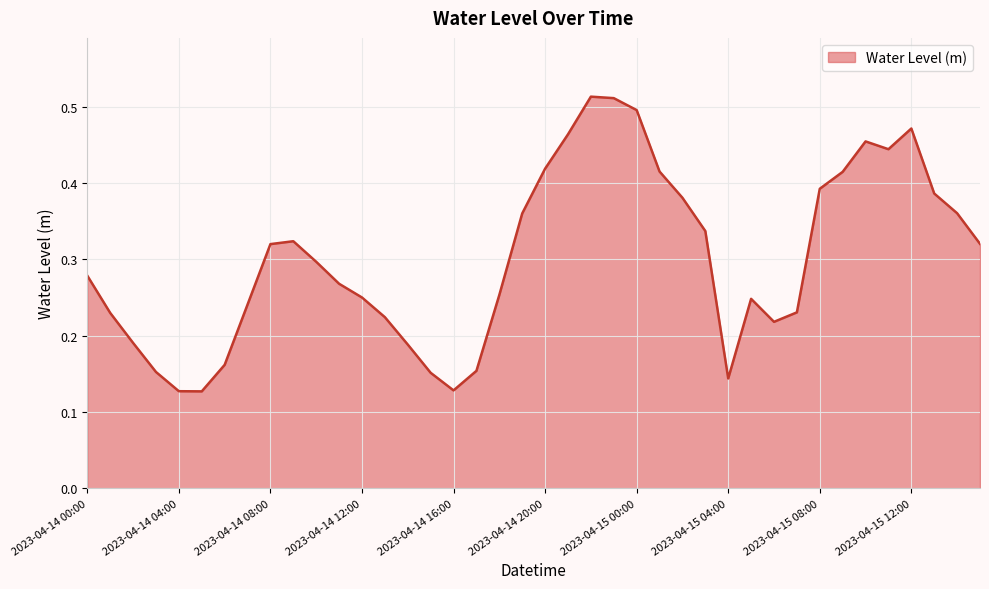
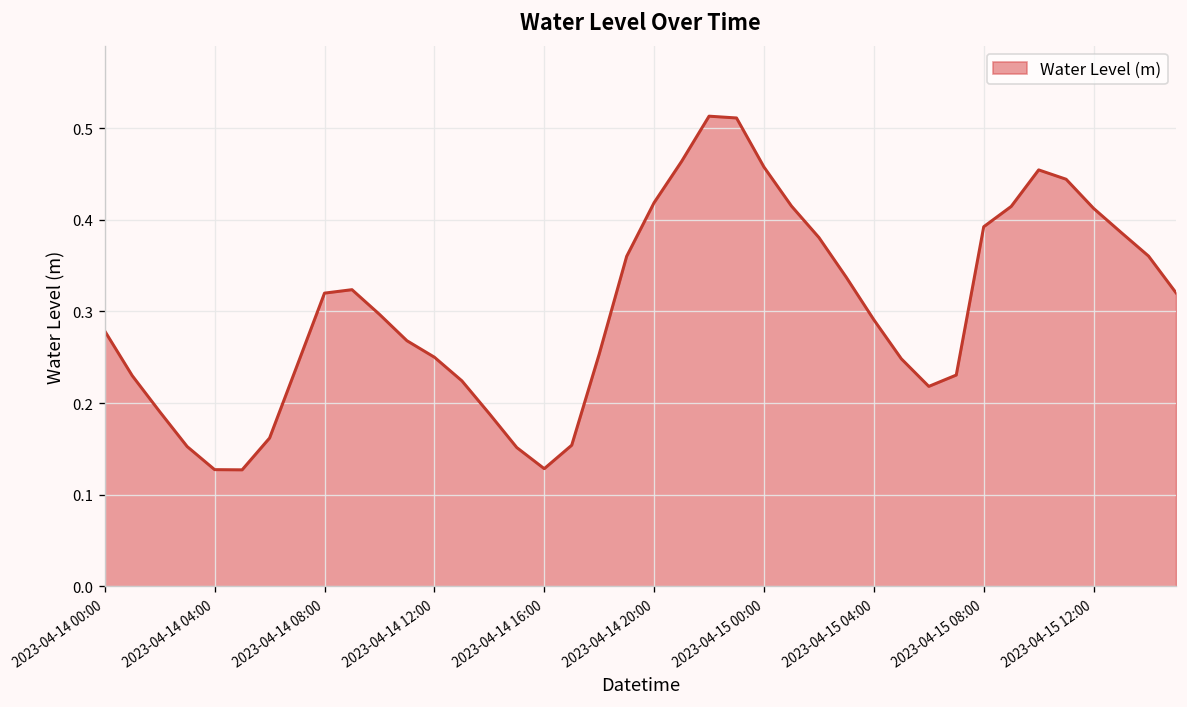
2023-04-15 00:00: 0.50 -> 0.46
2023-04-15 04:00: 0.14 -> 0.29
2023-04-15 12:00: 0.47 -> 0.41
